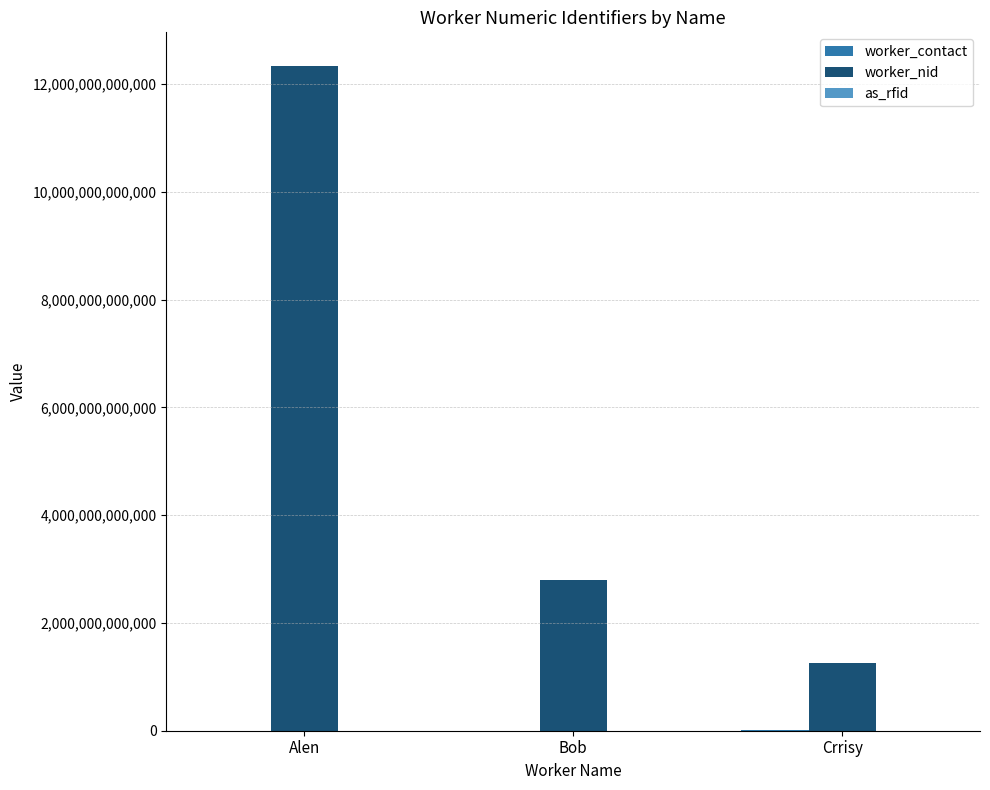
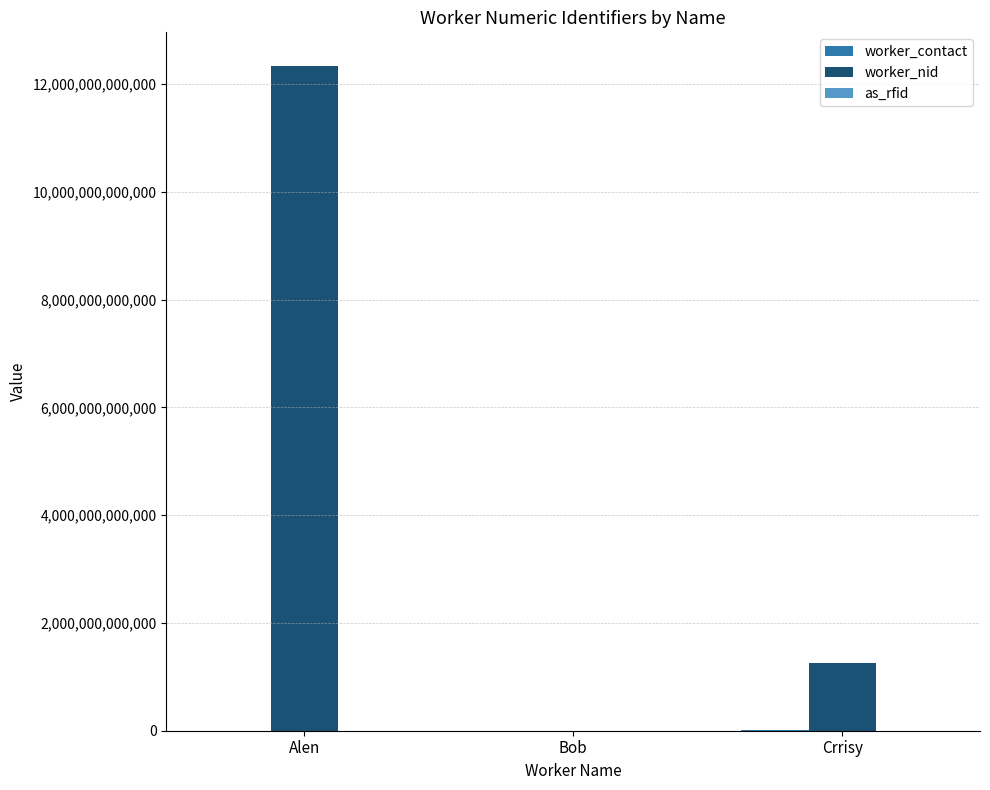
worker_nid, Bob: 2,800,000,000,000 -> 0
